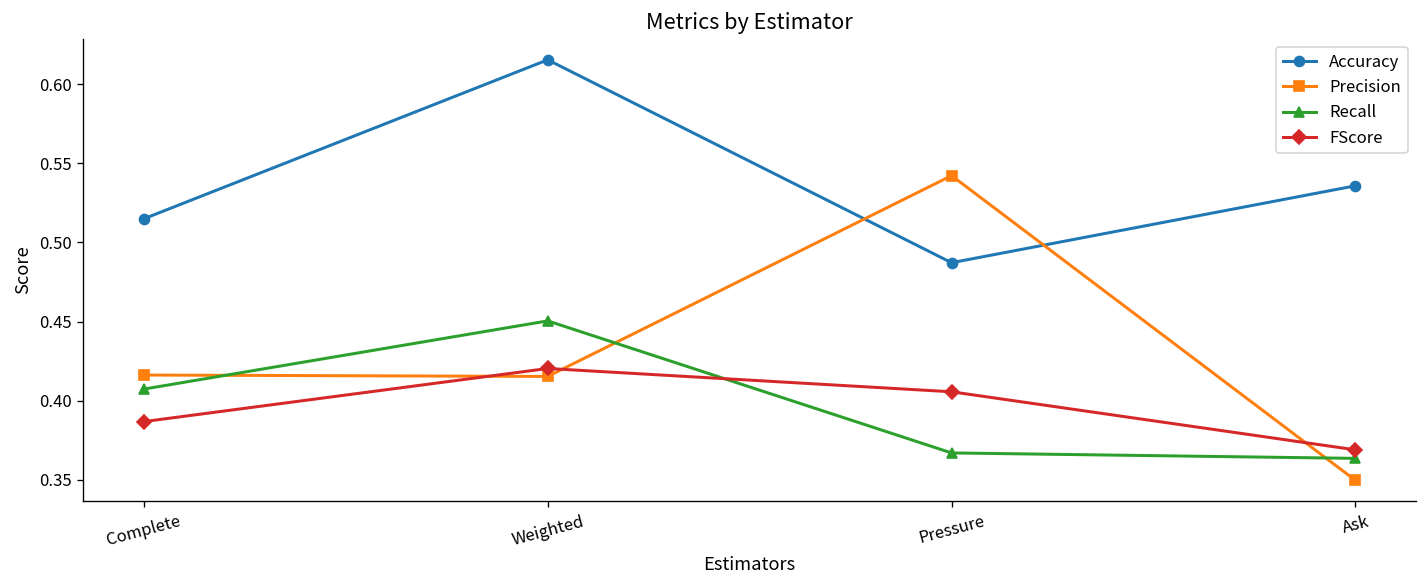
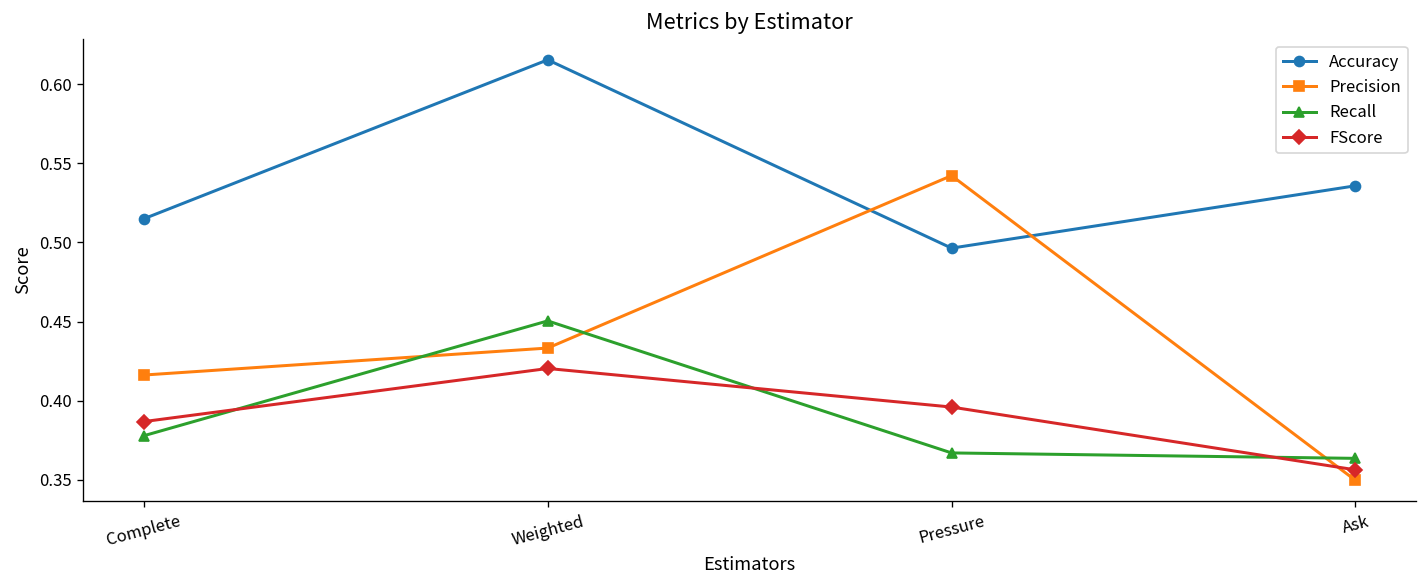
Recall, Complete: 0.407 -> 0.378
Precision, Weighted: 0.415 -> 0.433
Accuracy, Pressure: 0.487 -> 0.496
FScore, Pressure: 0.406 -> 0.396
FScore, Ask: 0.369 -> 0.356
